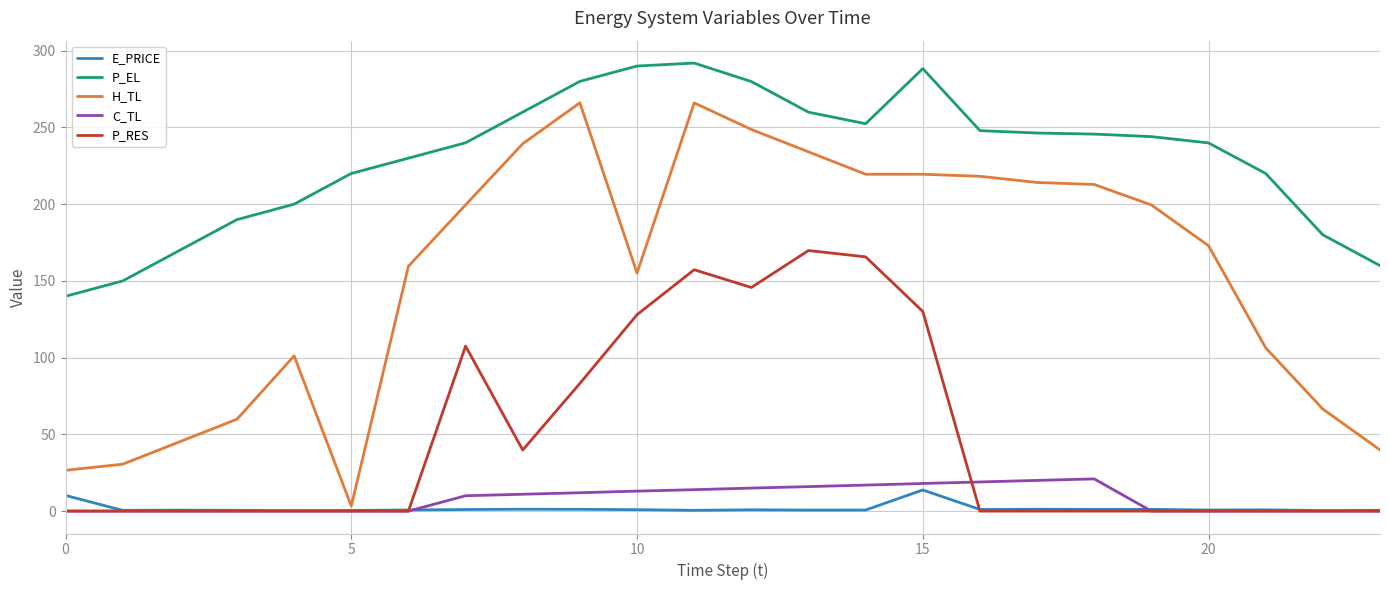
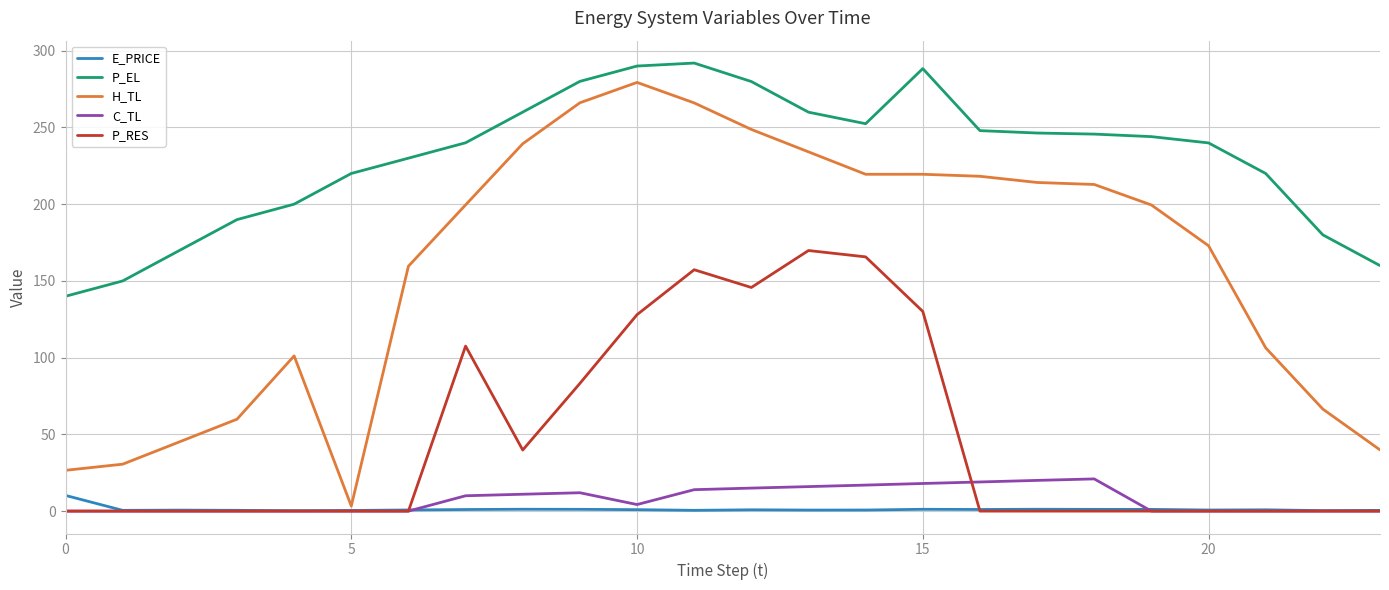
H_TL, 10: 155 -> 279
C_TL, 10: 13 -> 4
E_PRICE, 15: 14 -> 1
